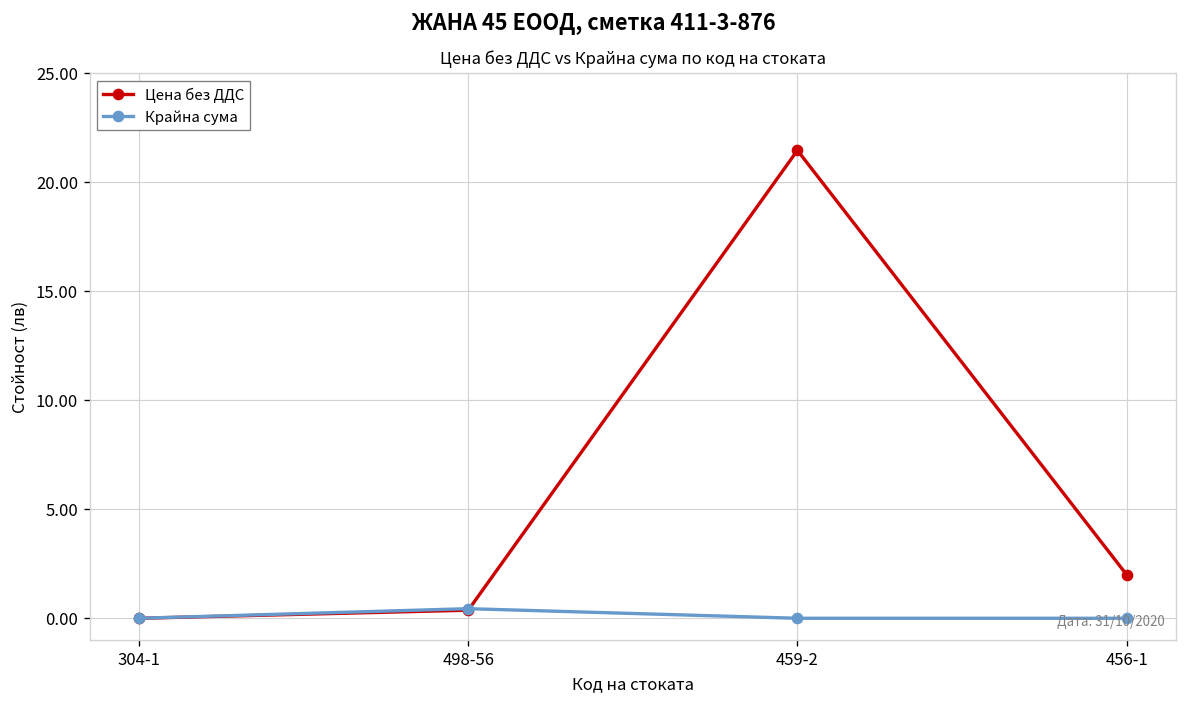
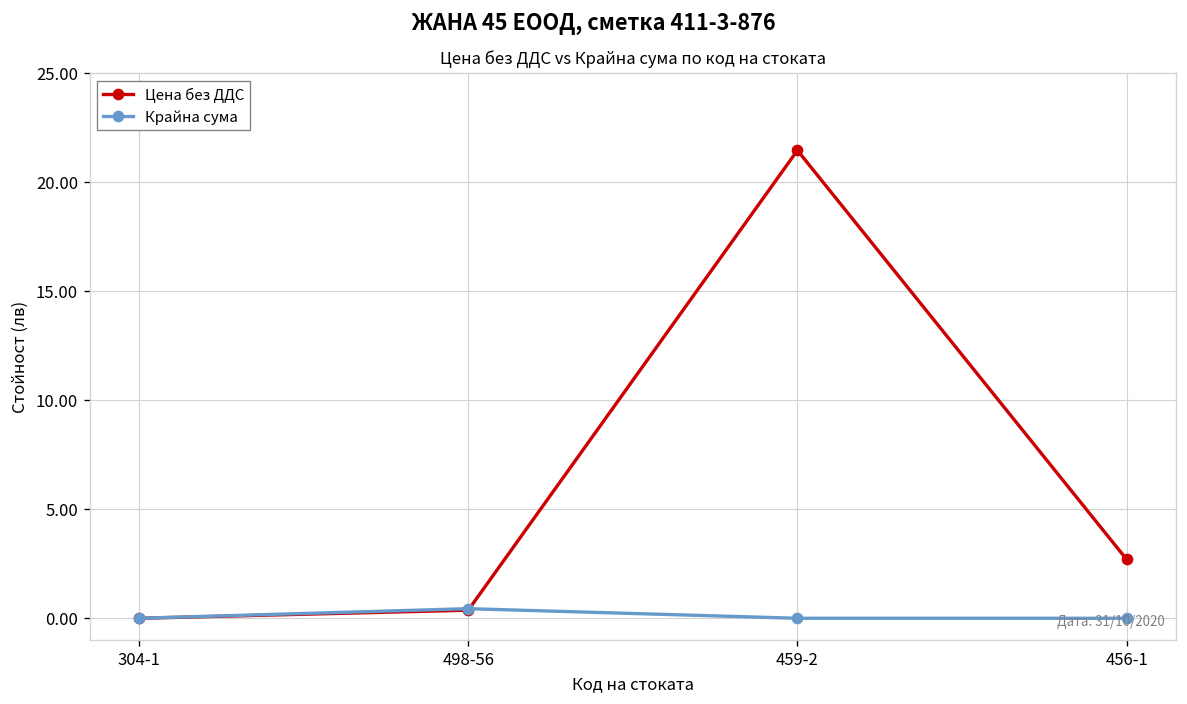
Цена без ДДС, 456-1: 2.0 -> 2.7
